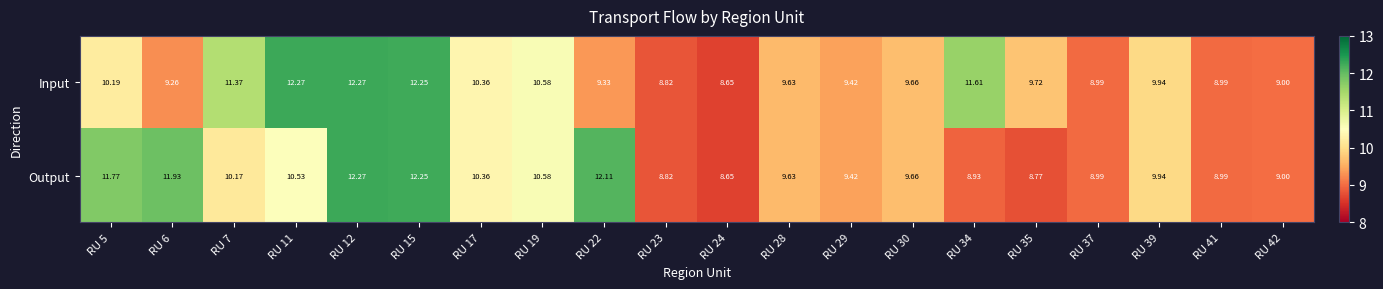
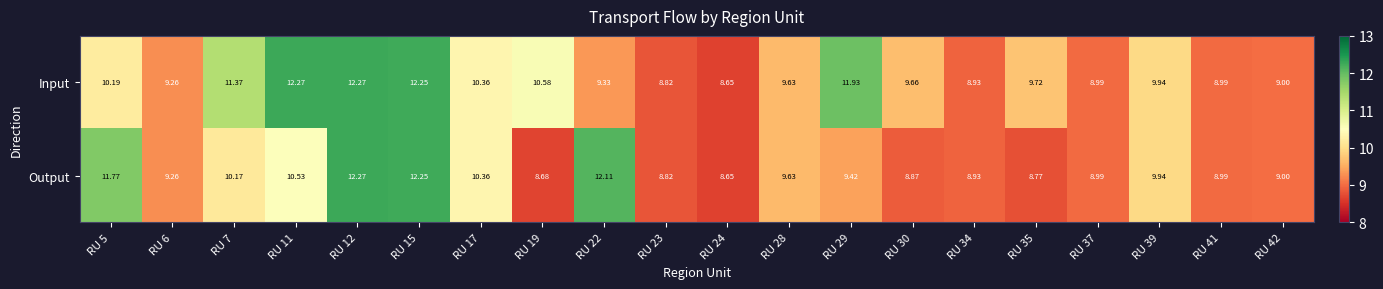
Input, RU 29: 9.42 -> 11.93
Input, RU 34: 11.61 -> 8.93
Output, RU 6: 11.93 -> 9.26
Output, RU 19: 10.58 -> 8.68
Output, RU 30: 9.66 -> 8.87
